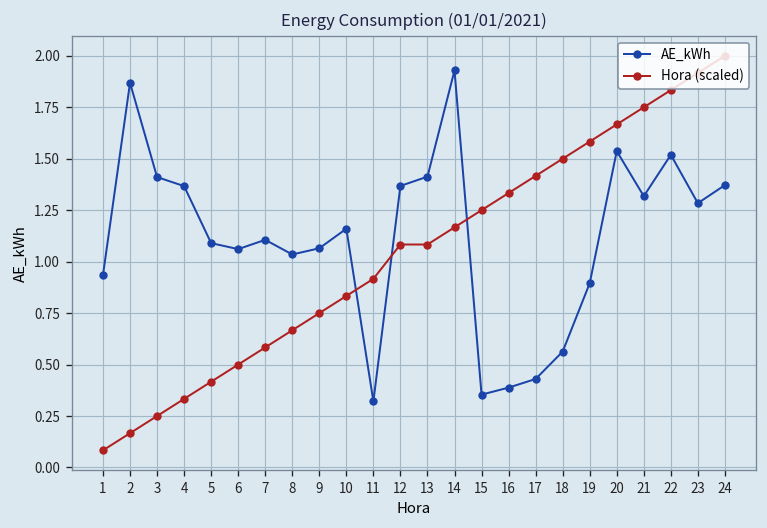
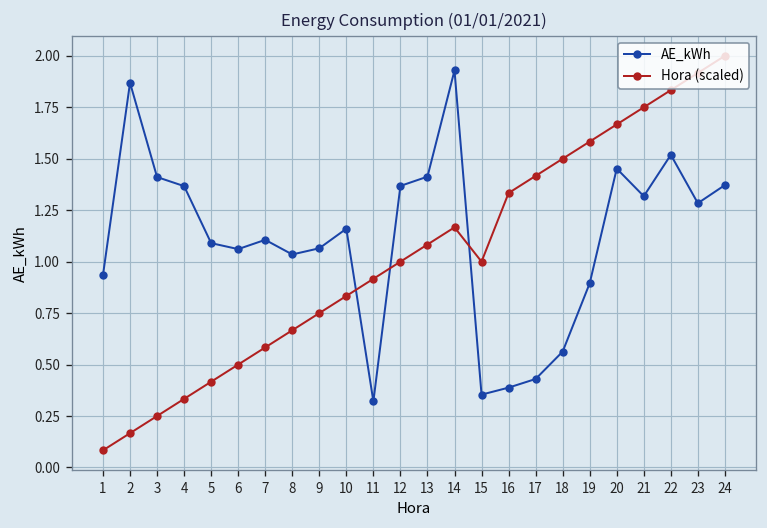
Hora (scaled), 12: 1.08 -> 1.00
Hora (scaled), 15: 1.25 -> 1.00
AE_kWh, 20: 1.54 -> 1.45
